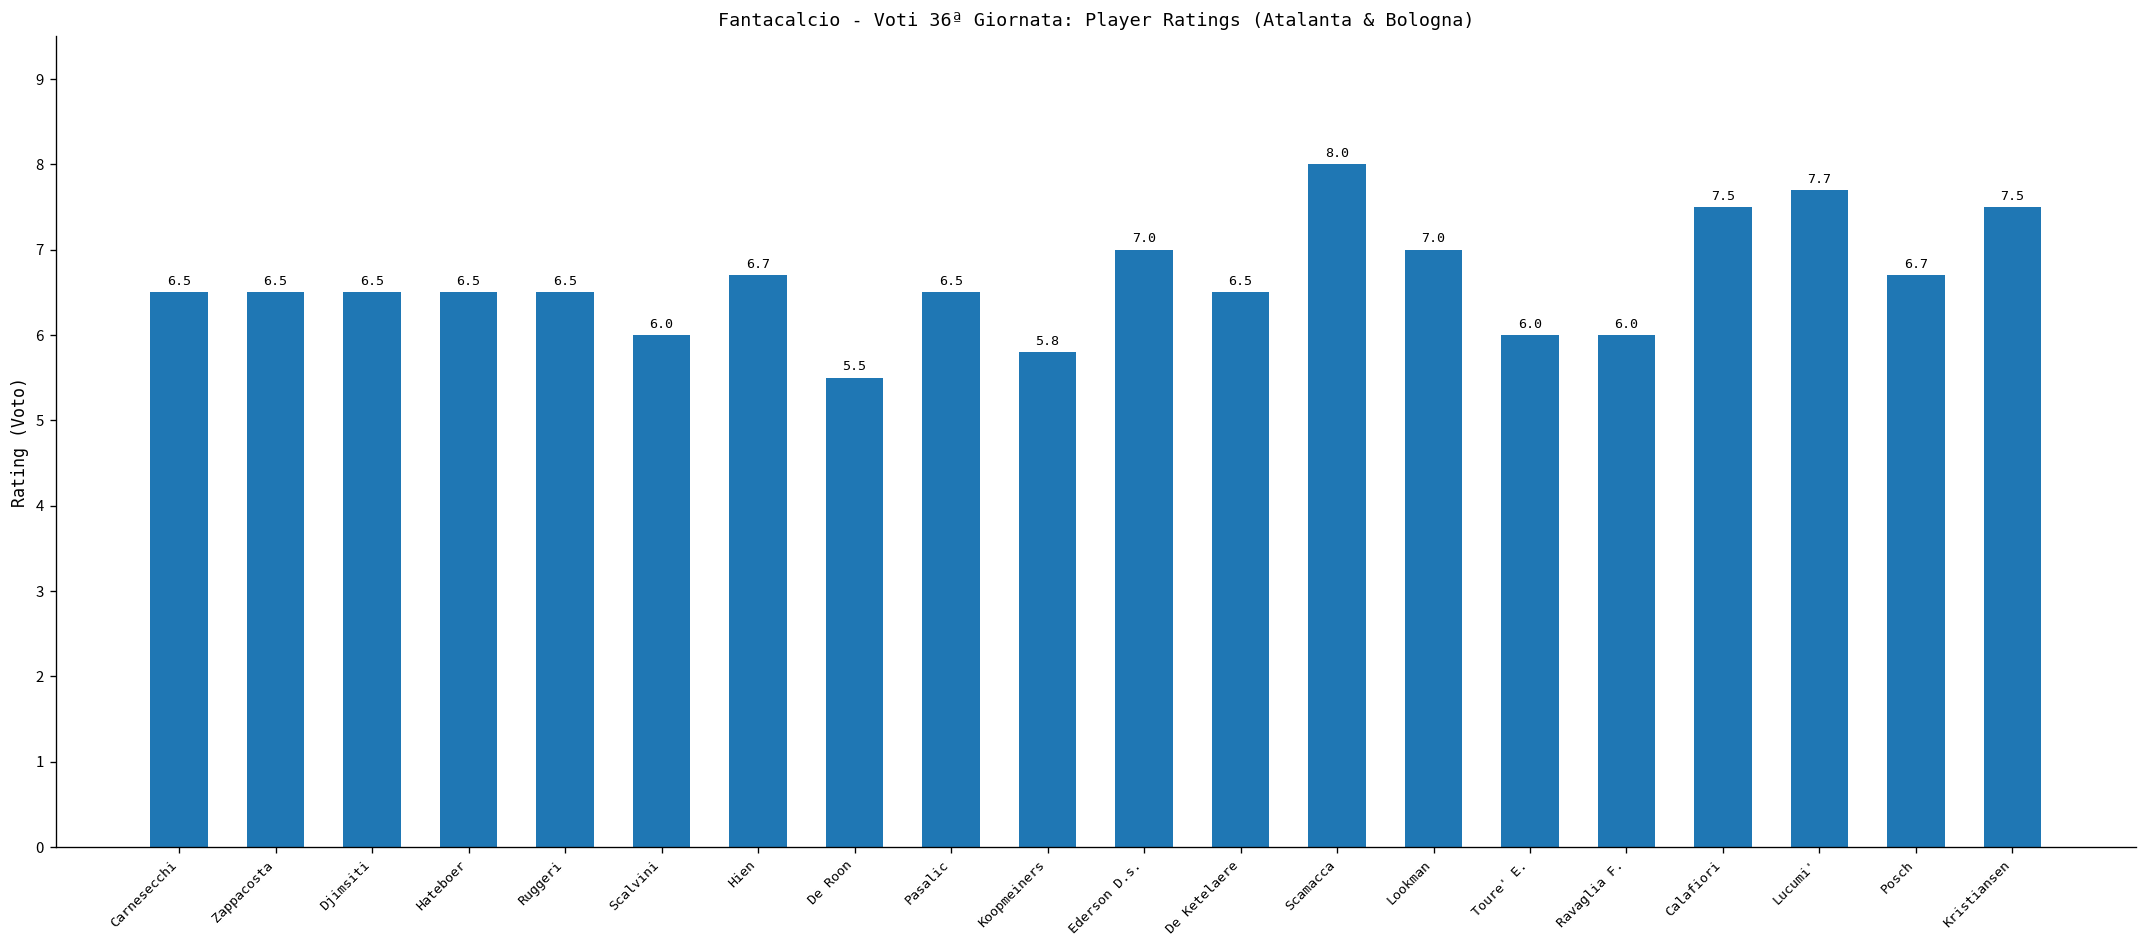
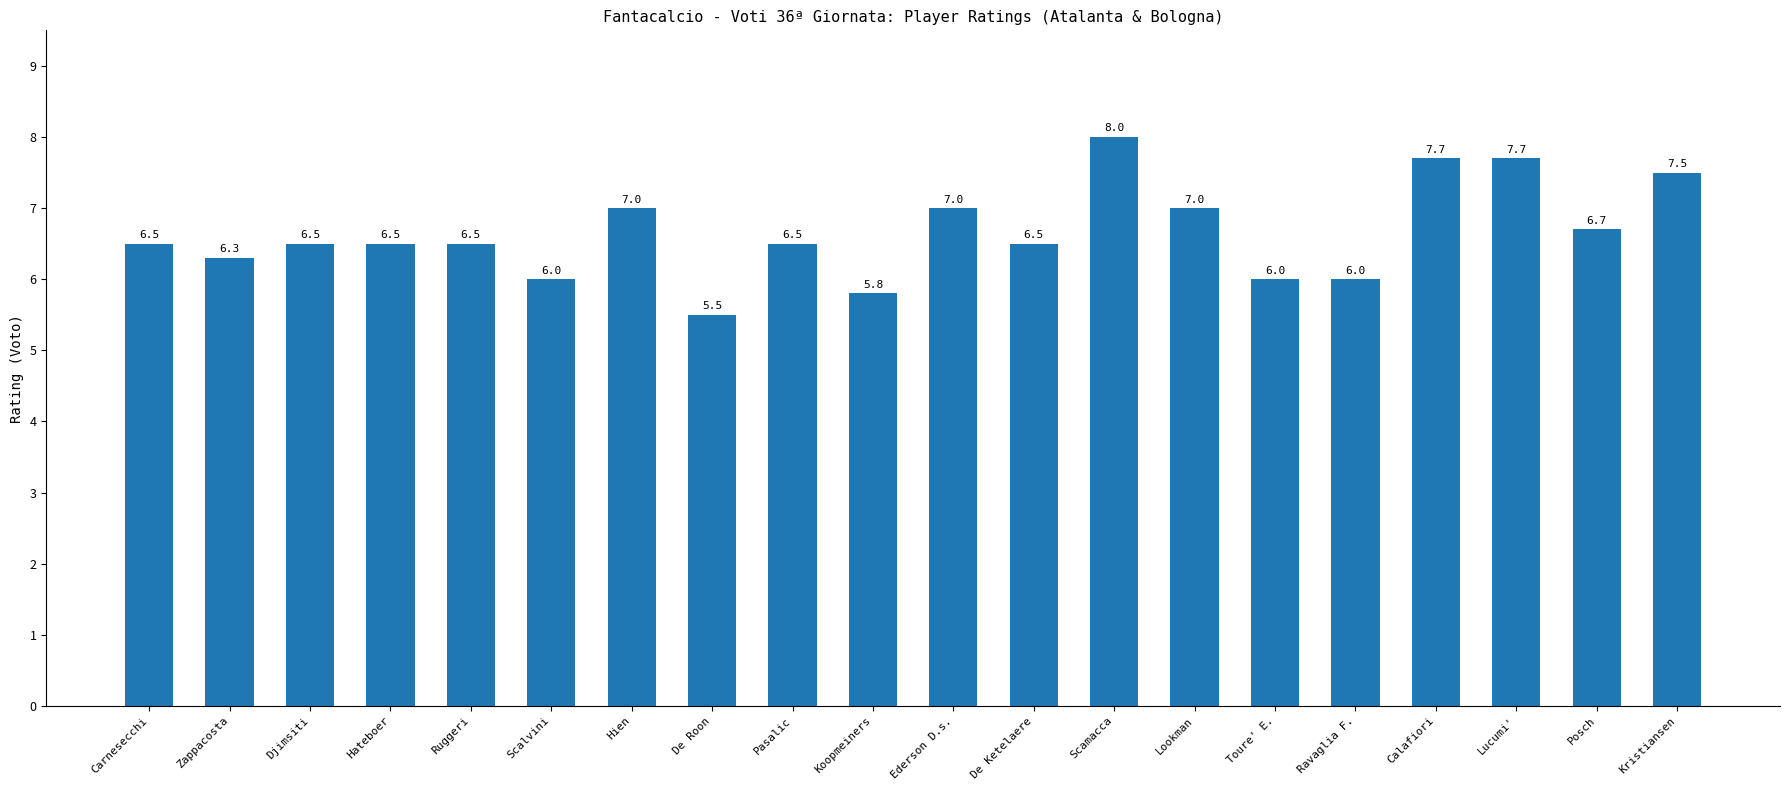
Zappacosta: 6.5 -> 6.3
Hien: 6.7 -> 7.0
Calafiori: 7.5 -> 7.7
